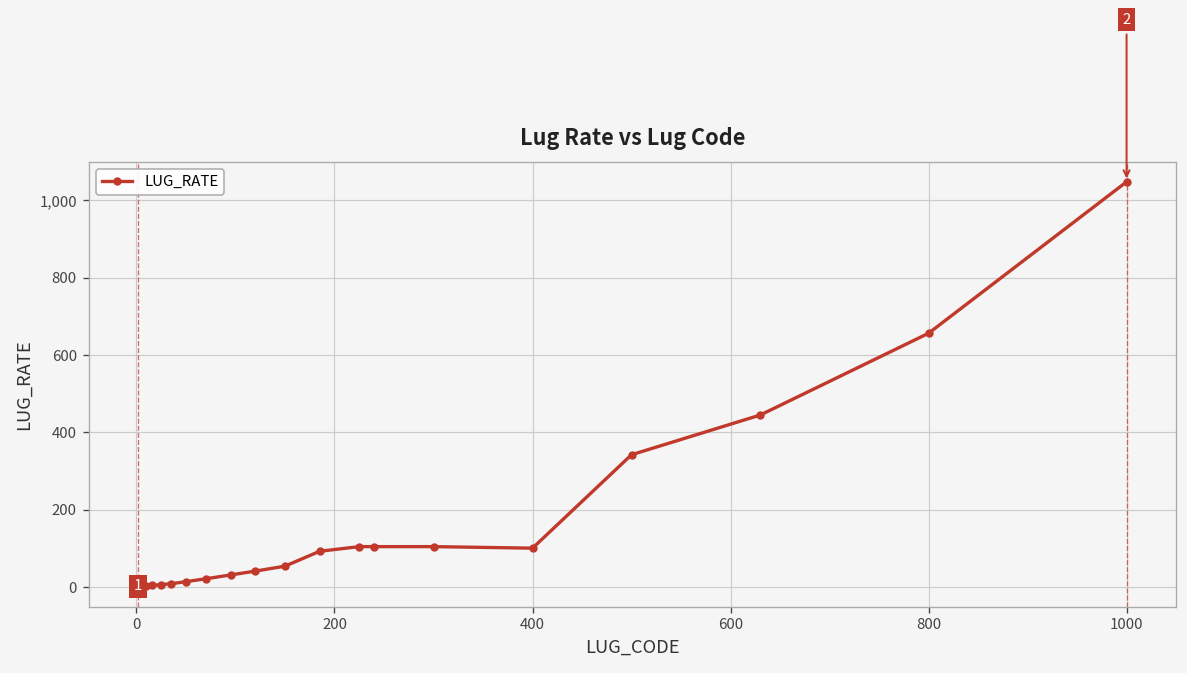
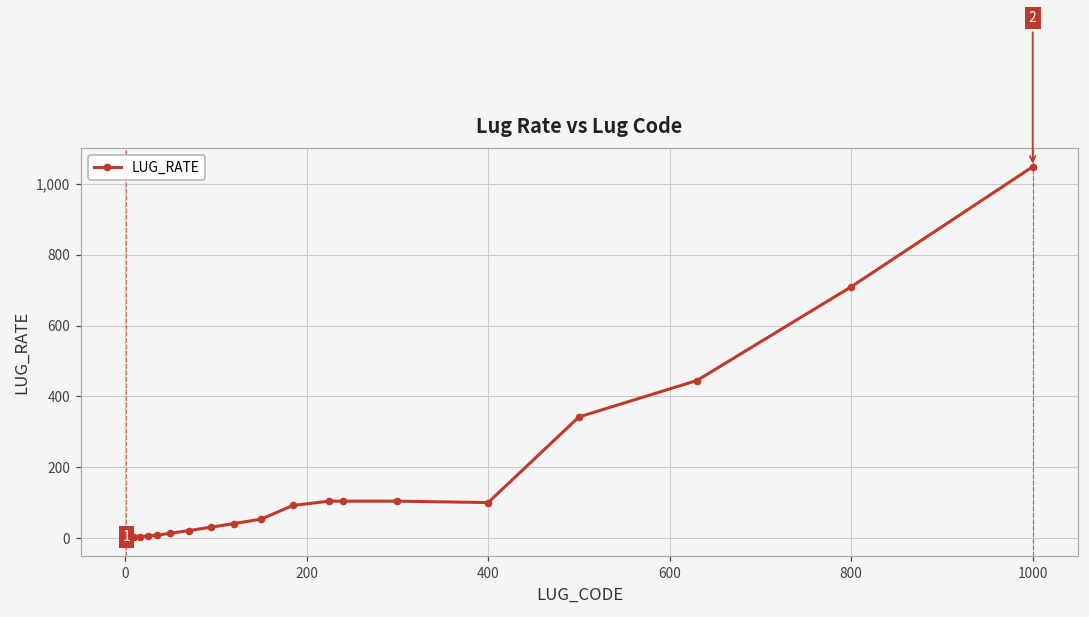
800: 660 -> 710
